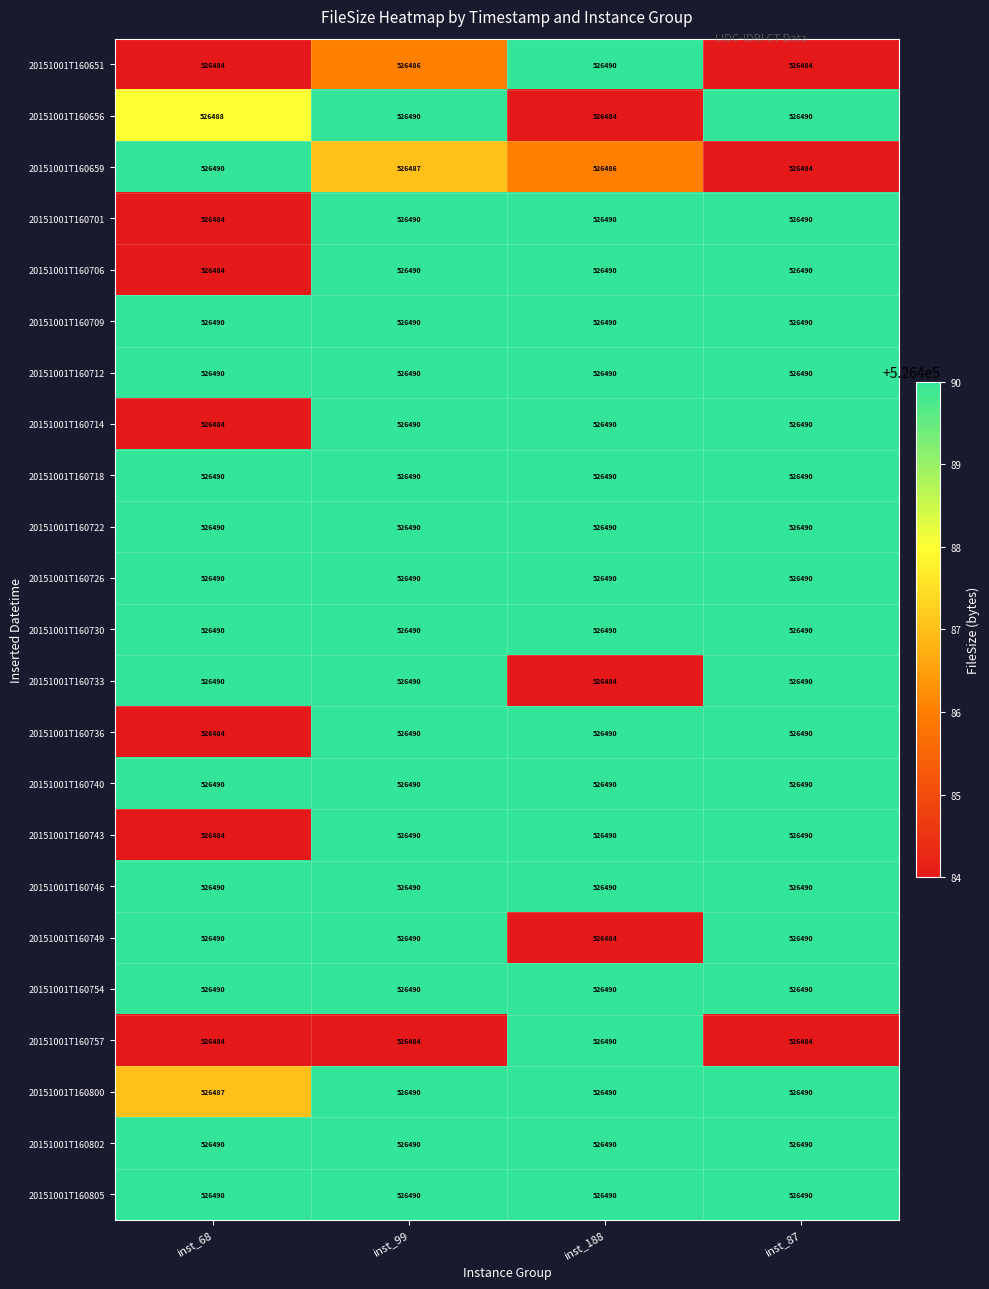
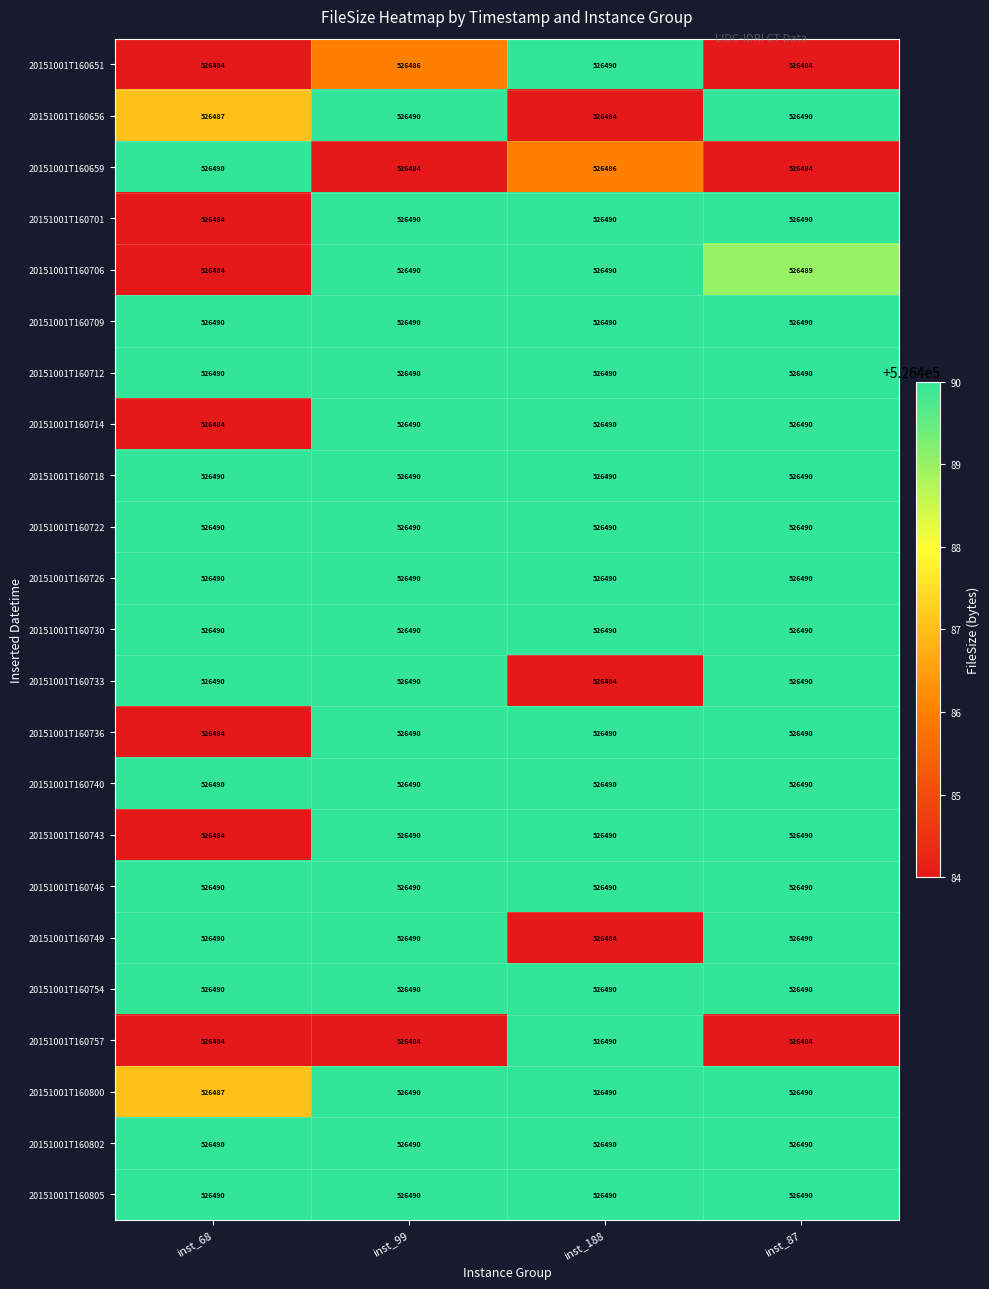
20151001T160656, inst_68: 526488 -> 526487
20151001T160659, inst_99: 526487 -> 526484
20151001T160706, inst_87: 526490 -> 526489
